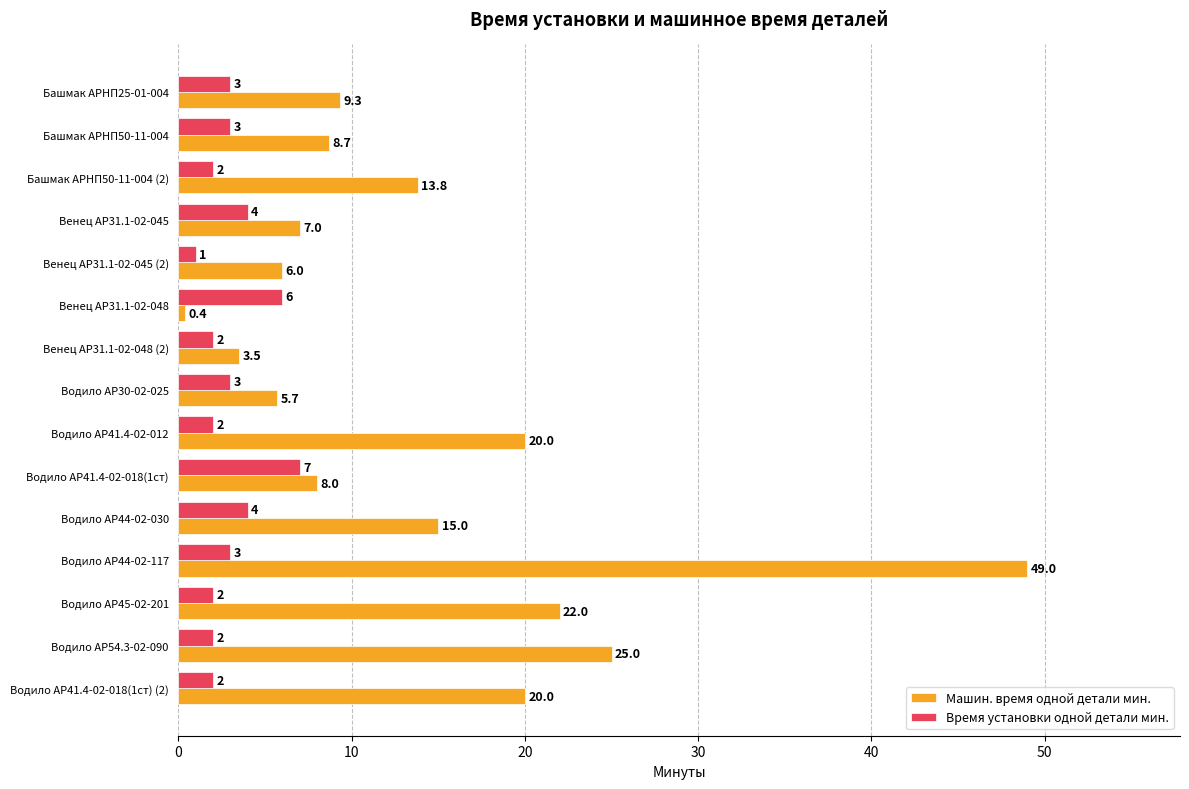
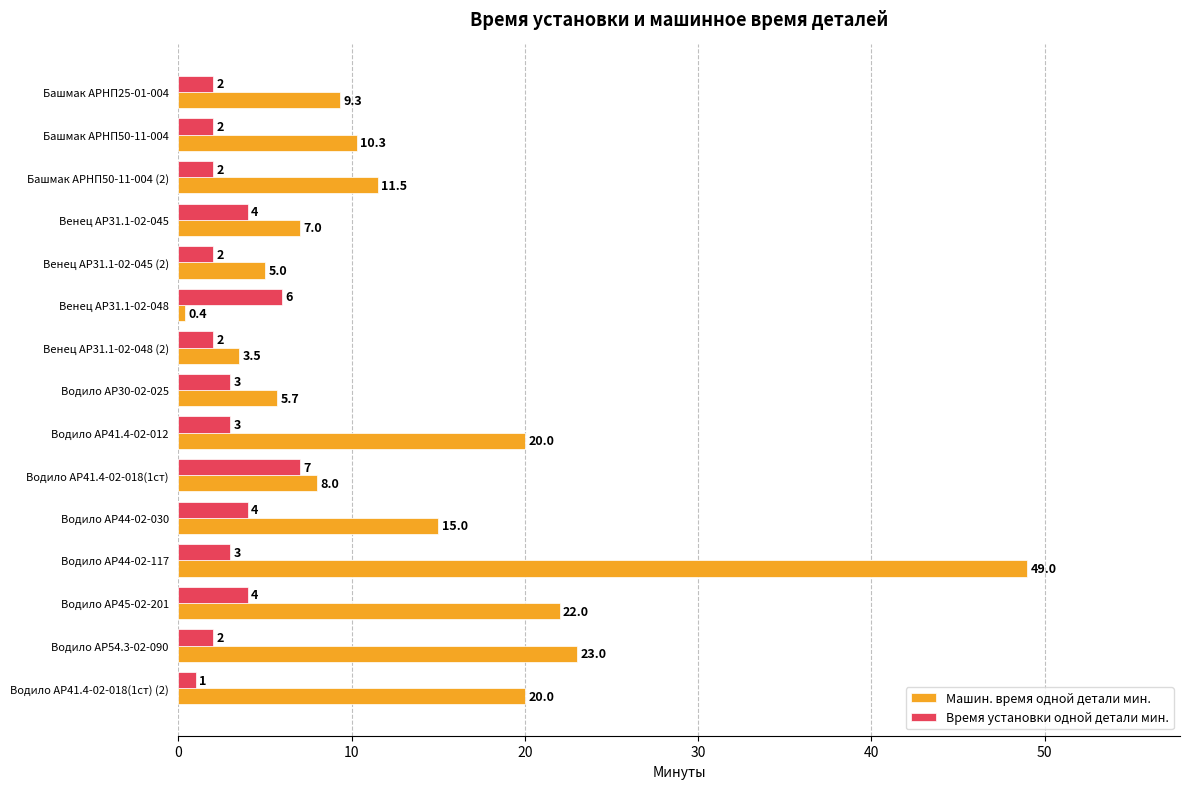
Время установки одной детали мин., Башмак АРНП25-01-004: 3 -> 2
Время установки одной детали мин., Башмак АРНП50-11-004: 3 -> 2
Машин. время одной детали мин., Башмак АРНП50-11-004: 8.7 -> 10.3
Машин. время одной детали мин., Башмак АРНП50-11-004 (2): 13.8 -> 11.5
Время установки одной детали мин., Венец АР31.1-02-045 (2): 1 -> 2
Машин. время одной детали мин., Венец АР31.1-02-045 (2): 6.0 -> 5.0
Время установки одной детали мин., Водило АР41.4-02-012: 2 -> 3
Время установки одной детали мин., Водило АР45-02-201: 2 -> 4
Машин. время одной детали мин., Водило АР54.3-02-090: 25.0 -> 23.0
Время установки одной детали мин., Водило АР41.4-02-018(1ст) (2): 2 -> 1
